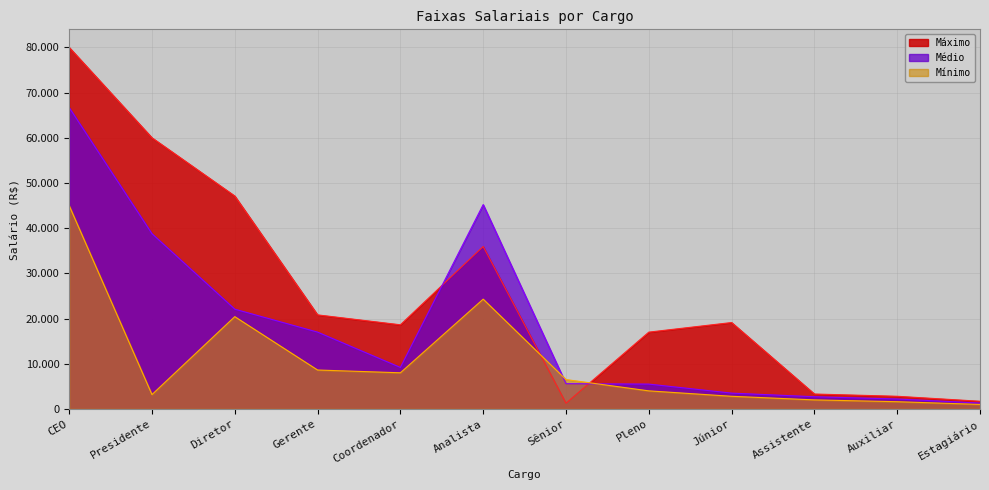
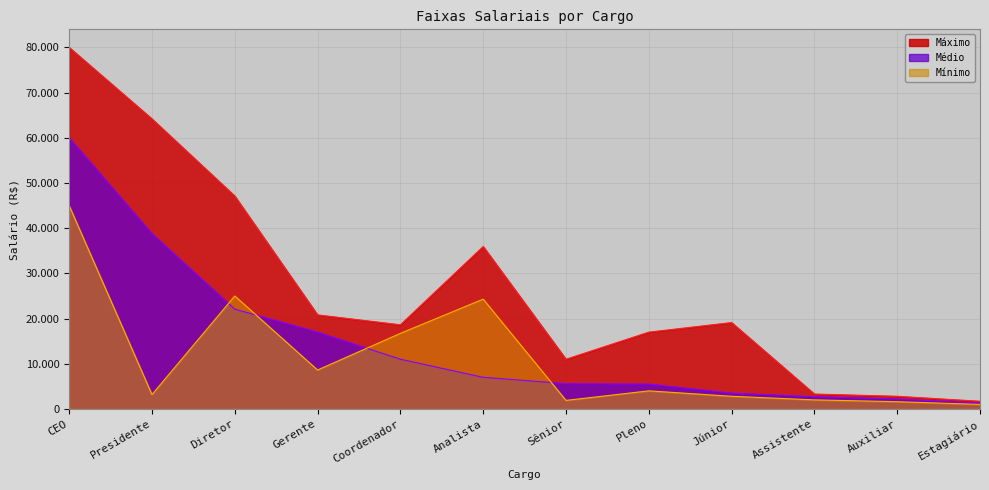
Médio, CEO: 67 -> 60
Máximo, Presidente: 60 -> 64
Mínimo, Diretor: 20 -> 25
Médio, Coordenador: 9 -> 11
Mínimo, Coordenador: 8 -> 17
Médio, Analista: 45 -> 7
Máximo, Sênior: 1 -> 11
Mínimo, Sênior: 7 -> 2
